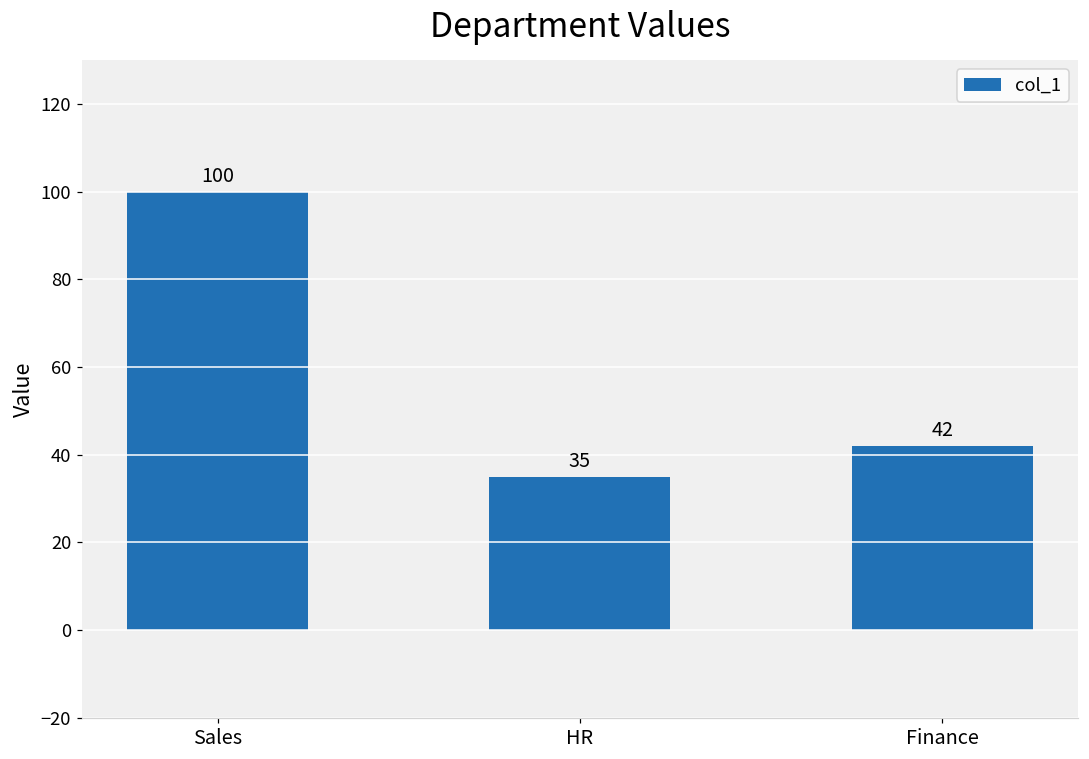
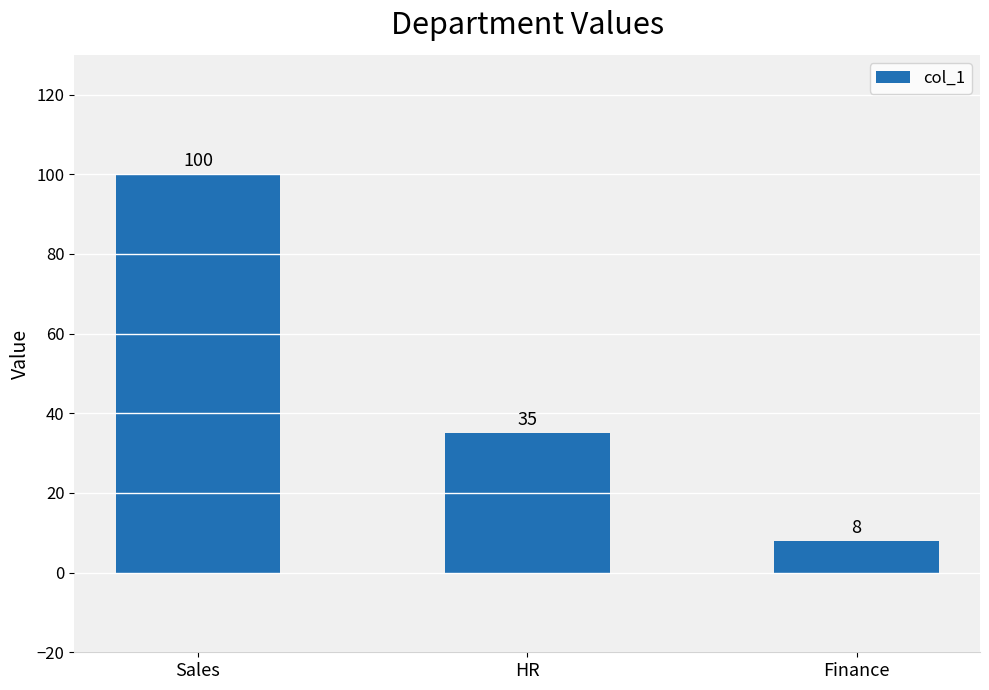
Finance: 42 -> 8
